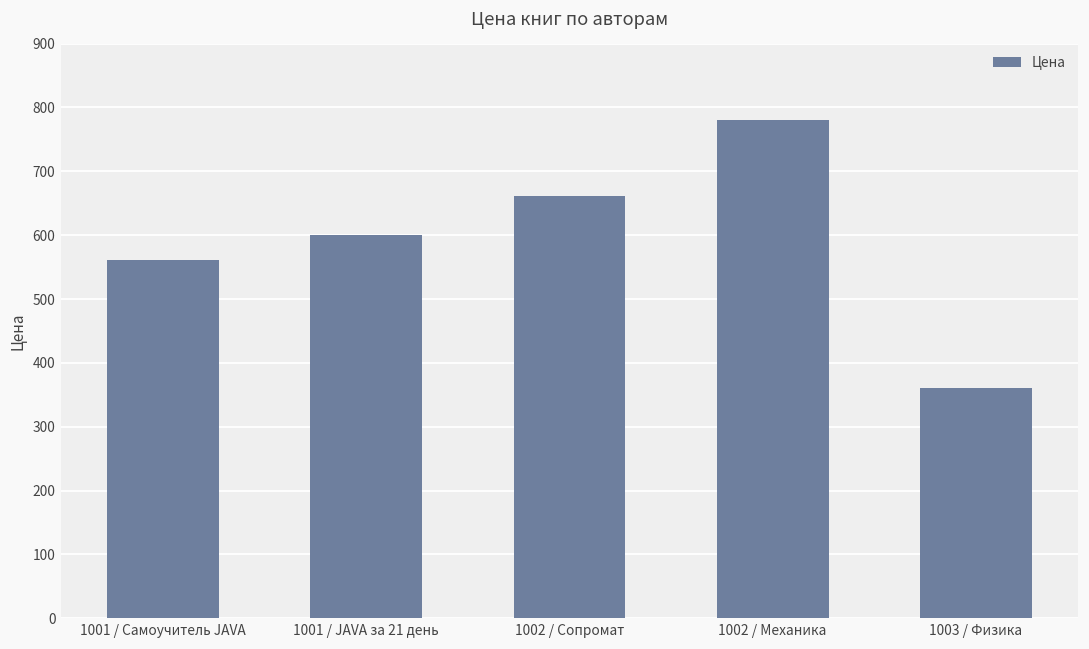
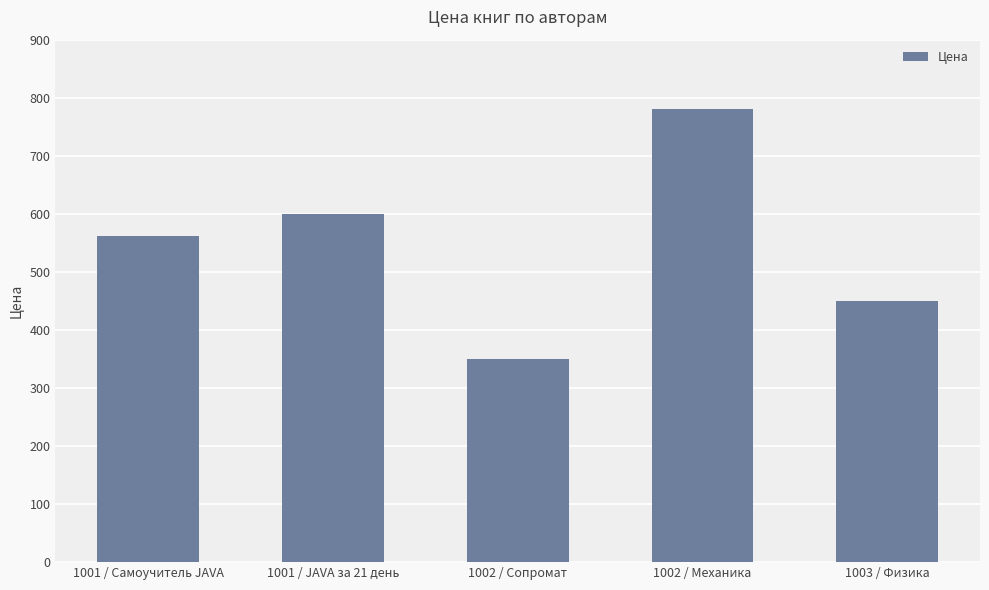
1002 / Сопромат: 660 -> 350
1003 / Физика: 360 -> 450
